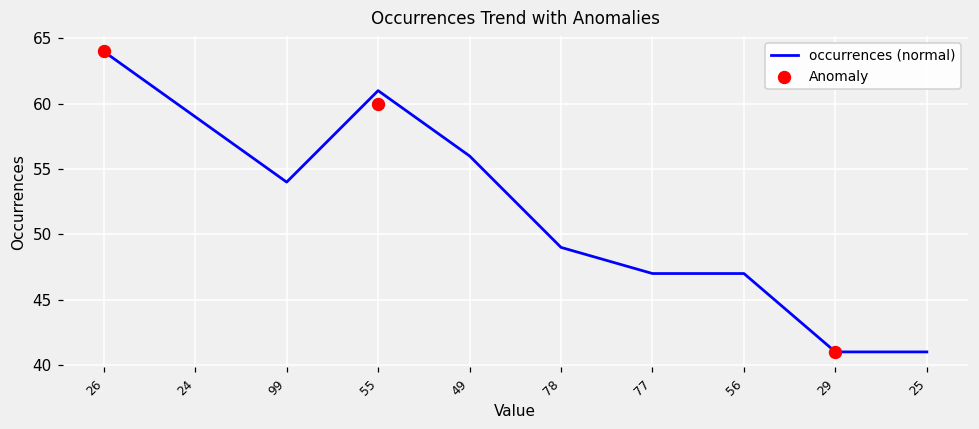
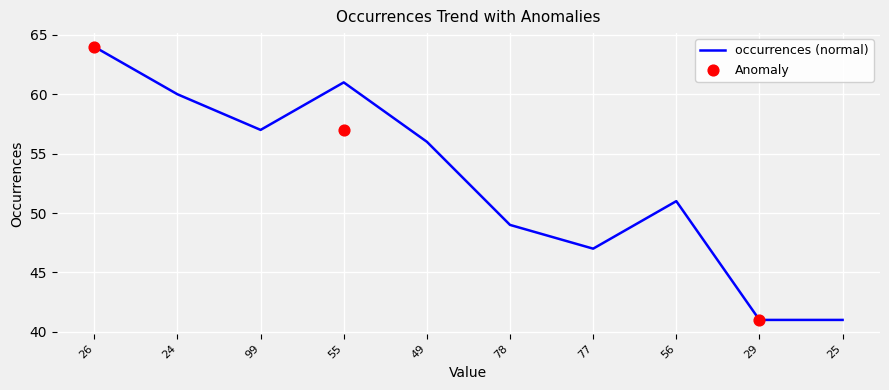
occurrences (normal), 24: 59 -> 60
occurrences (normal), 99: 54 -> 57
Anomaly, 55: 60 -> 57
occurrences (normal), 56: 47 -> 51
